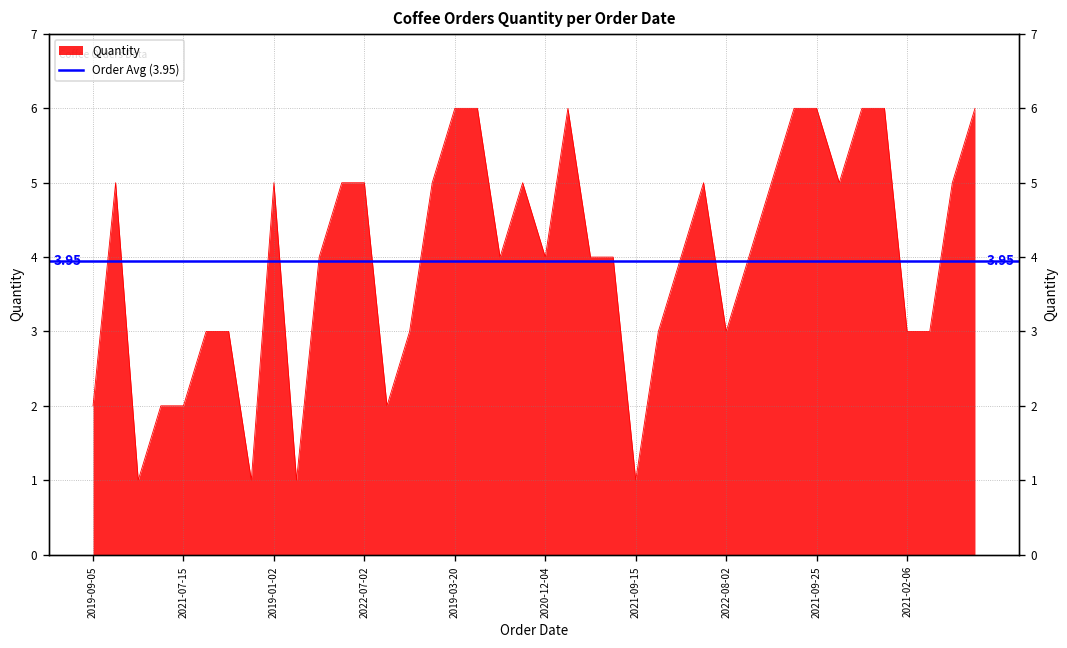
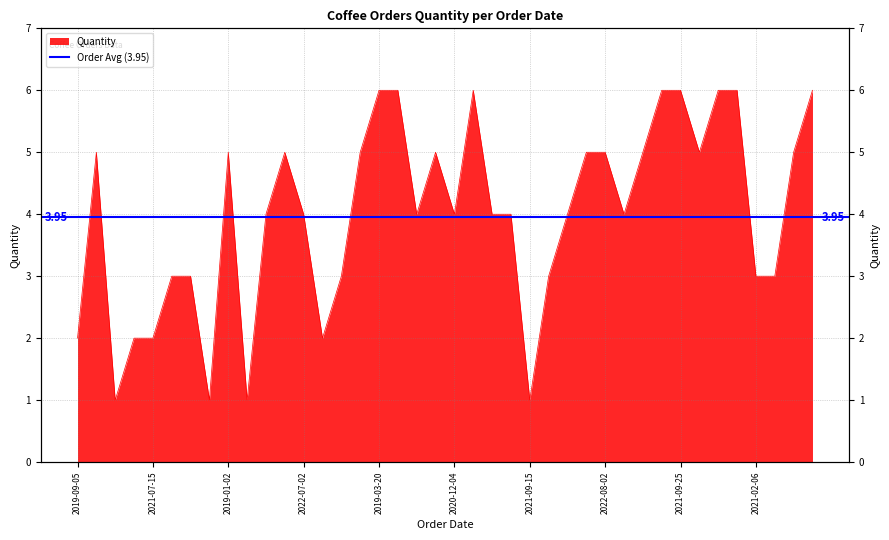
2022-07-02: 5 -> 4
2022-08-02: 3 -> 5
